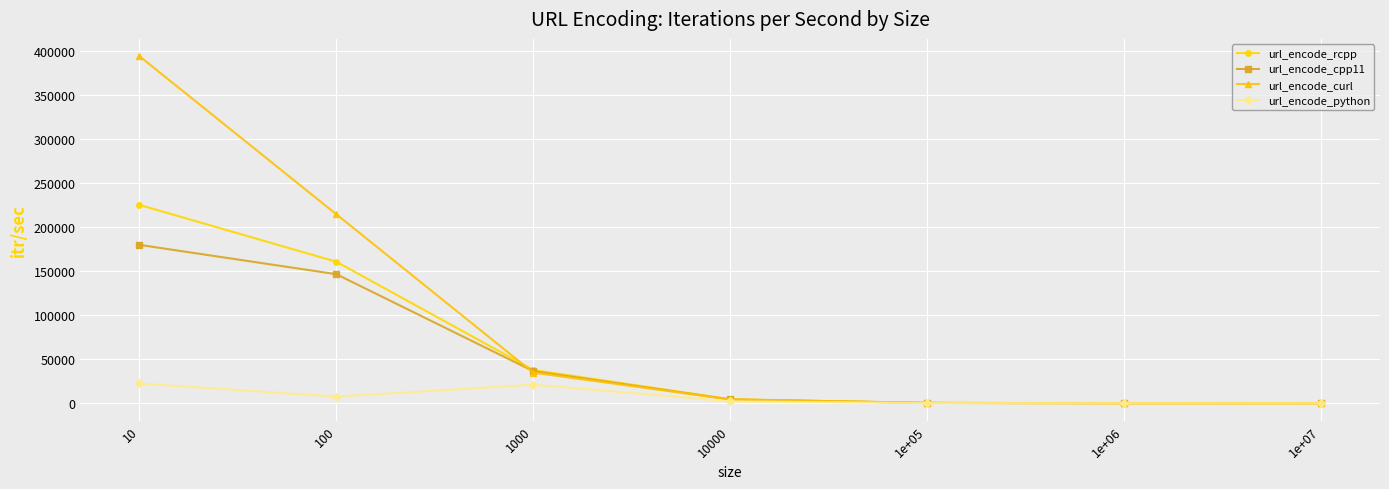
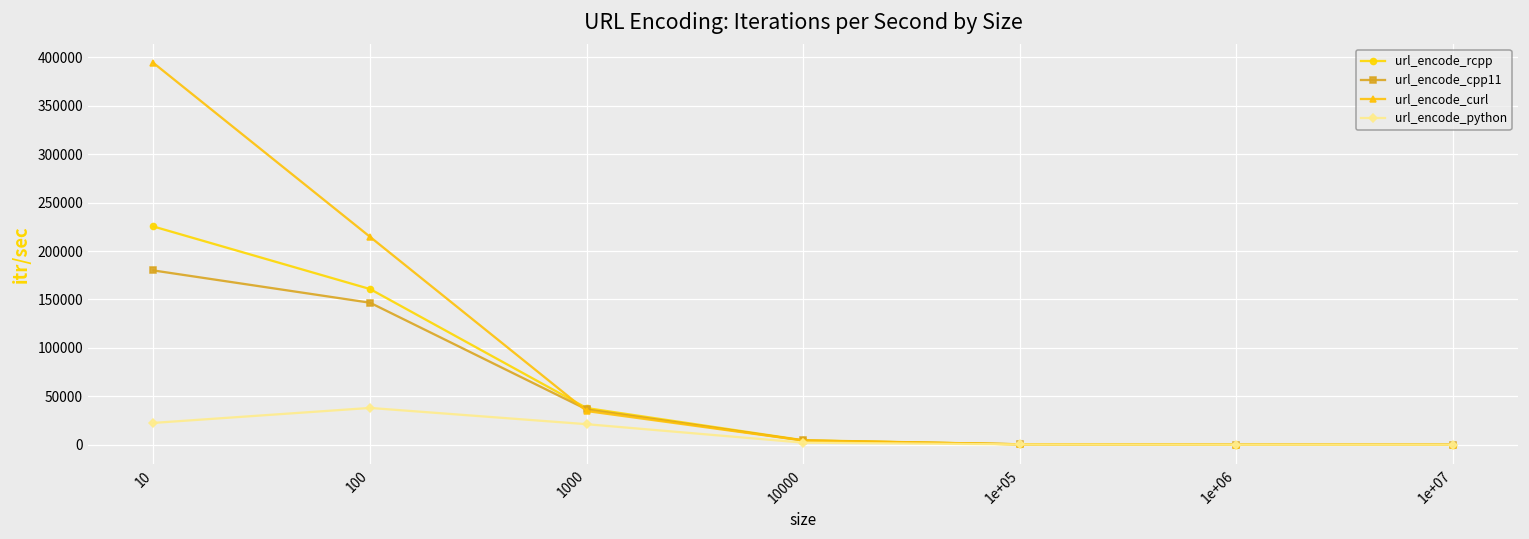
url_encode_python, 100: 10000 -> 40000
